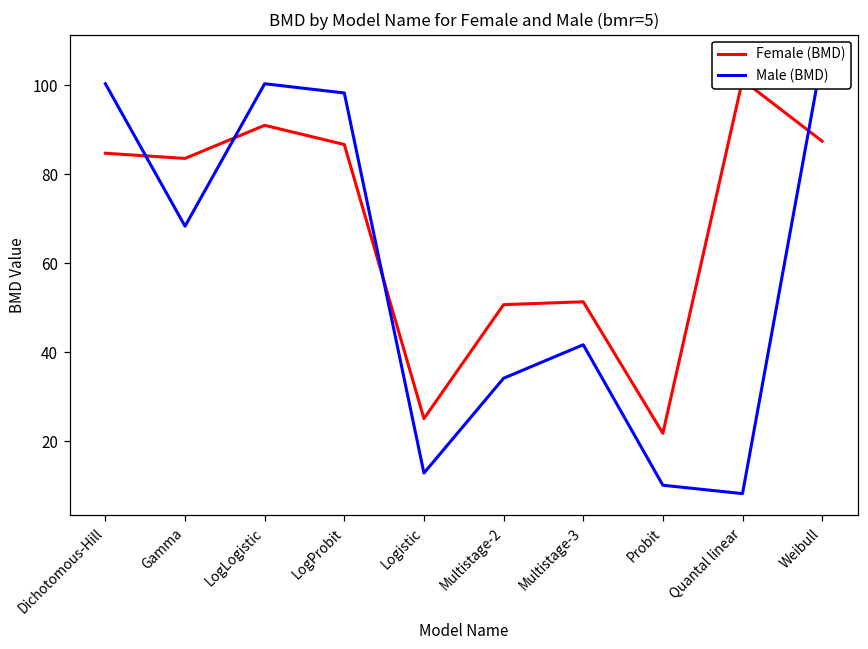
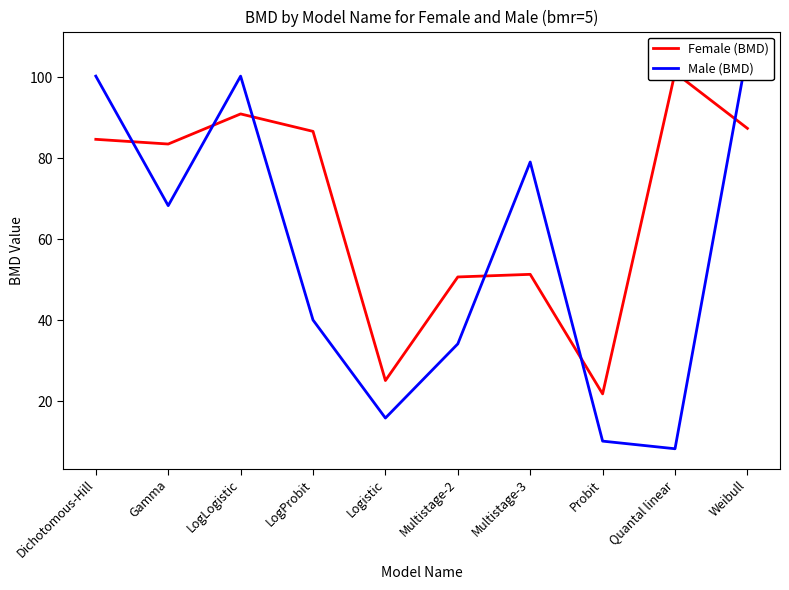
Male (BMD), LogProbit: 98 -> 40
Male (BMD), Logistic: 13 -> 16
Male (BMD), Multistage-3: 42 -> 79
